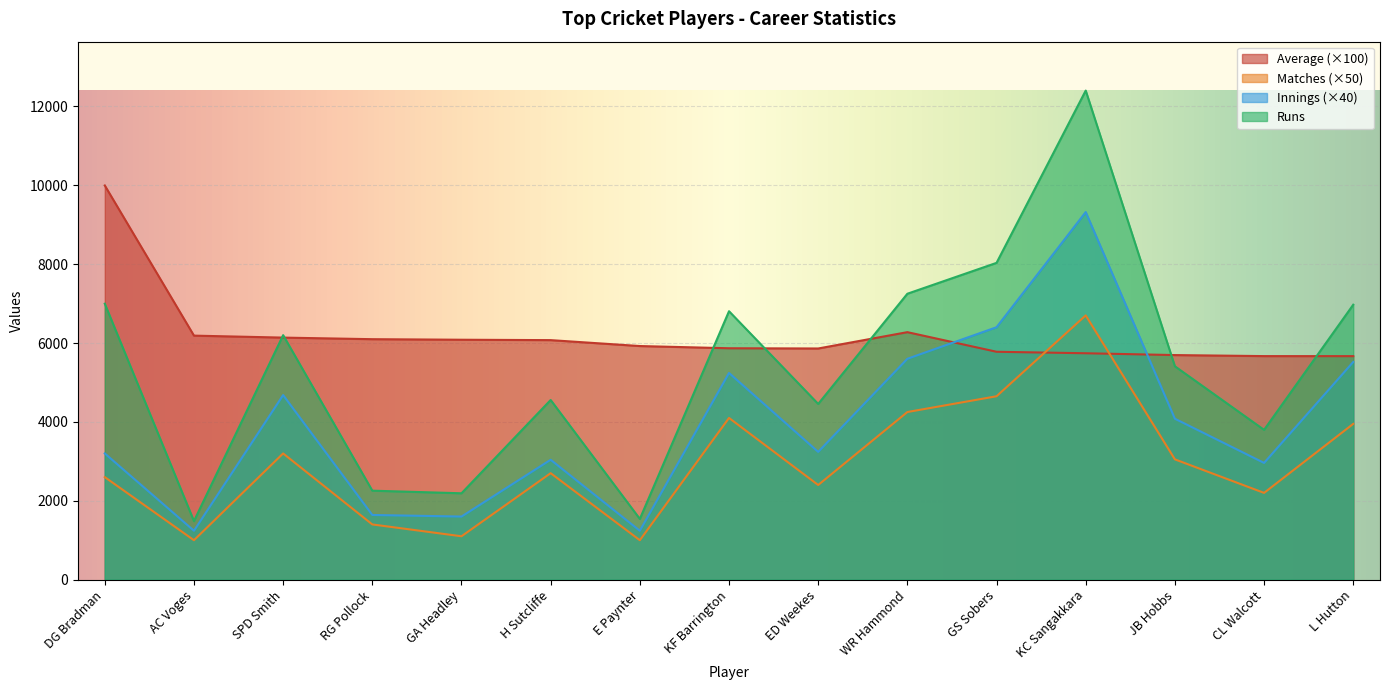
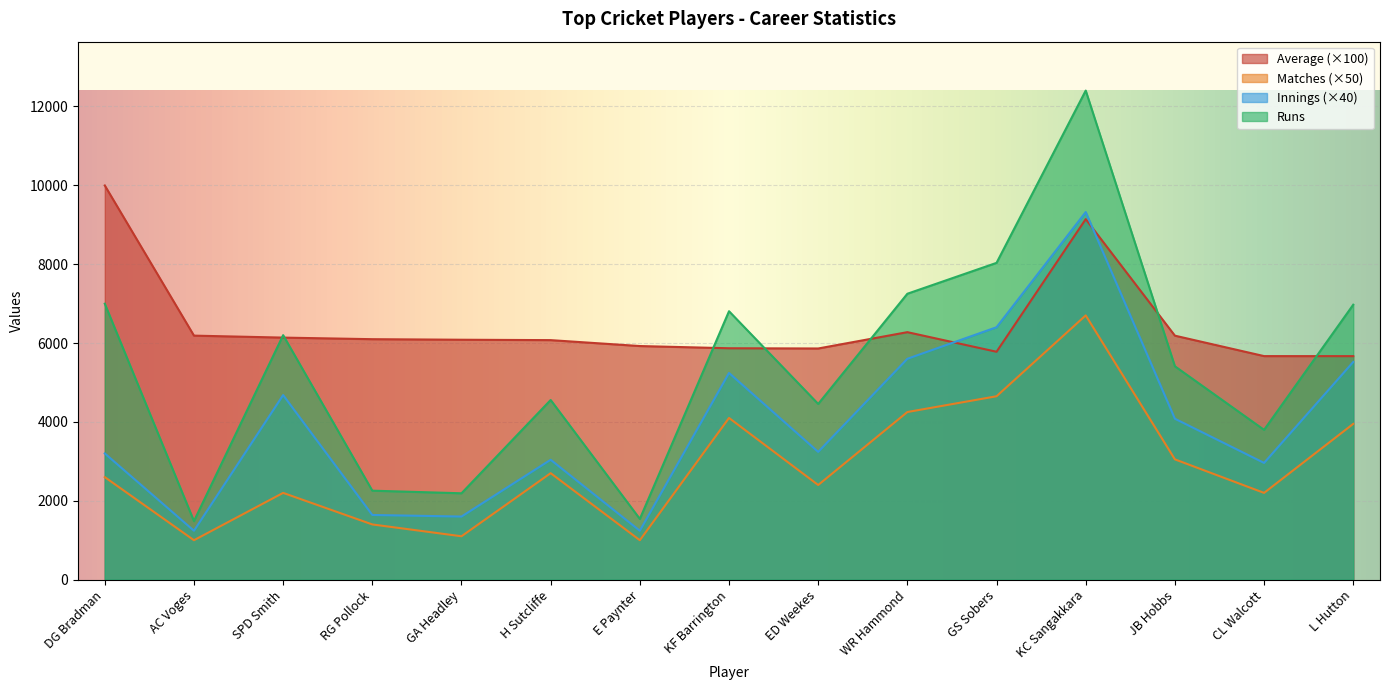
Matches (×50), SPD Smith: 3200 -> 2200
Average (×100), KC Sangakkara: 5700 -> 9100
Average (×100), JB Hobbs: 5700 -> 6200
